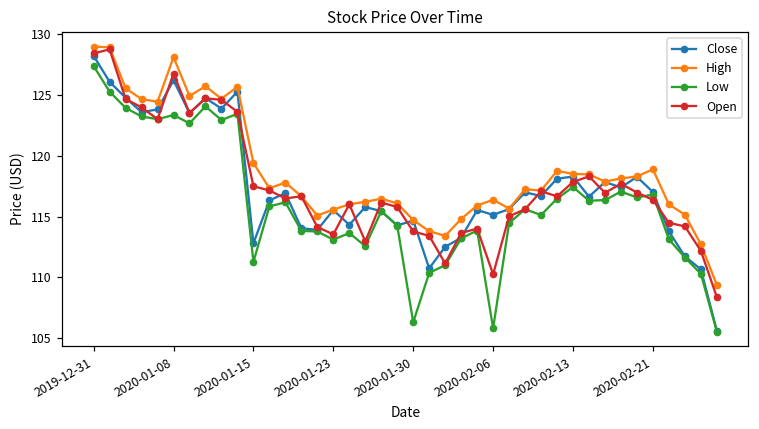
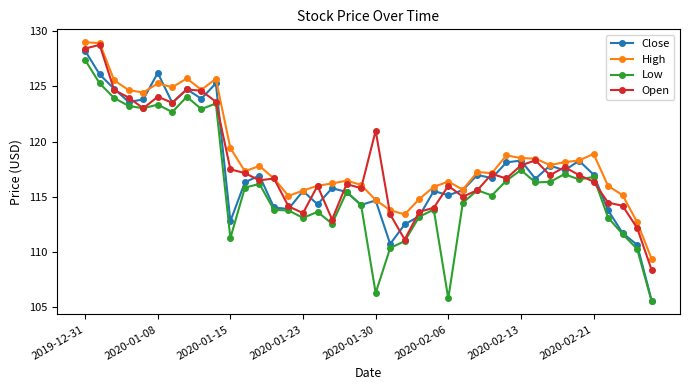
High, 2020-01-08: 128.1 -> 125.3
Open, 2020-01-08: 126.7 -> 124.1
Open, 2020-01-30: 113.8 -> 121.0
Open, 2020-02-06: 110.3 -> 116.0
